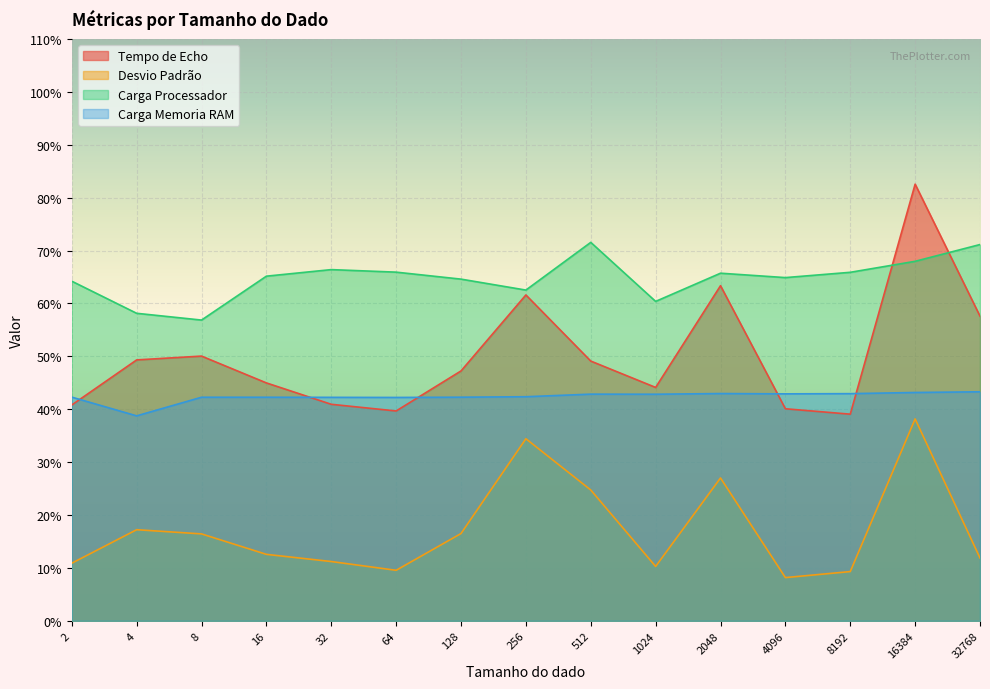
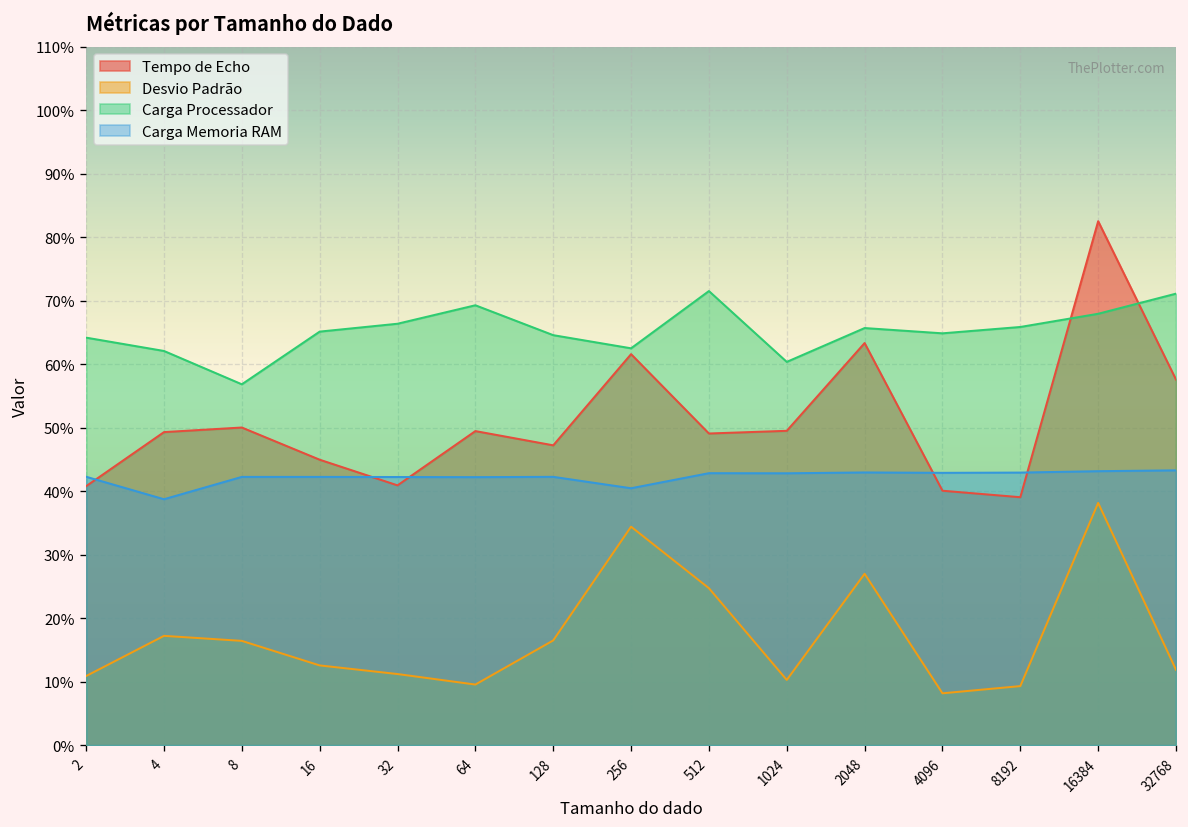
Carga Processador, 4: 58% -> 62%
Tempo de Echo, 64: 40% -> 49%
Carga Processador, 64: 66% -> 69%
Carga Memoria RAM, 256: 42% -> 40%
Tempo de Echo, 1024: 44% -> 50%
